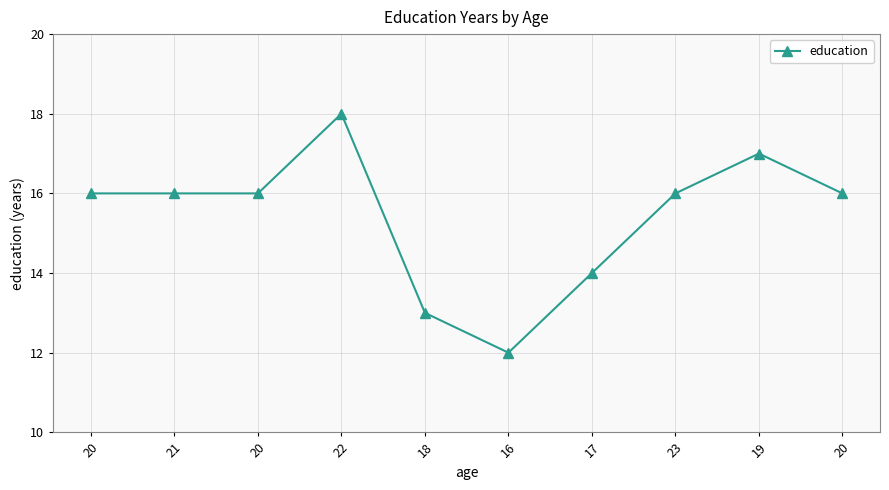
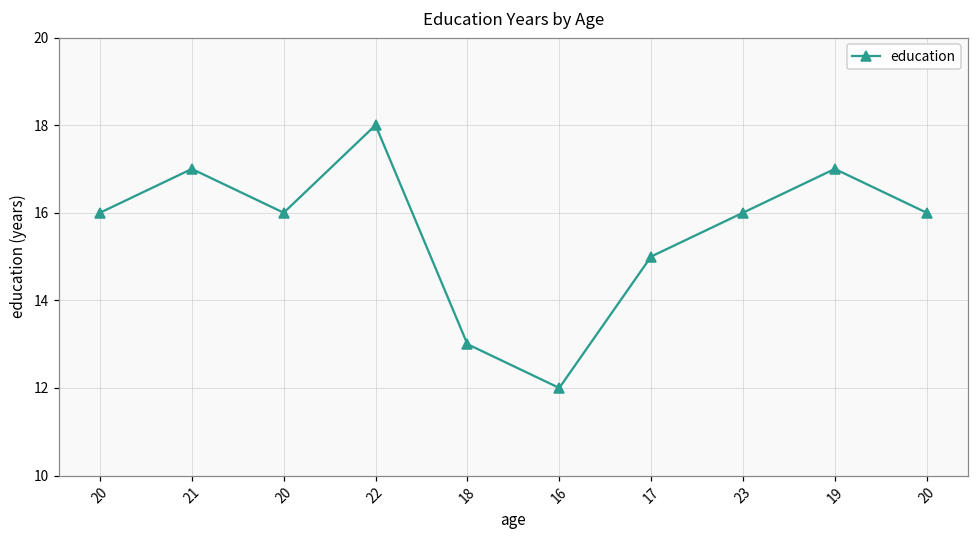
21: 16 -> 17
17: 14 -> 15
